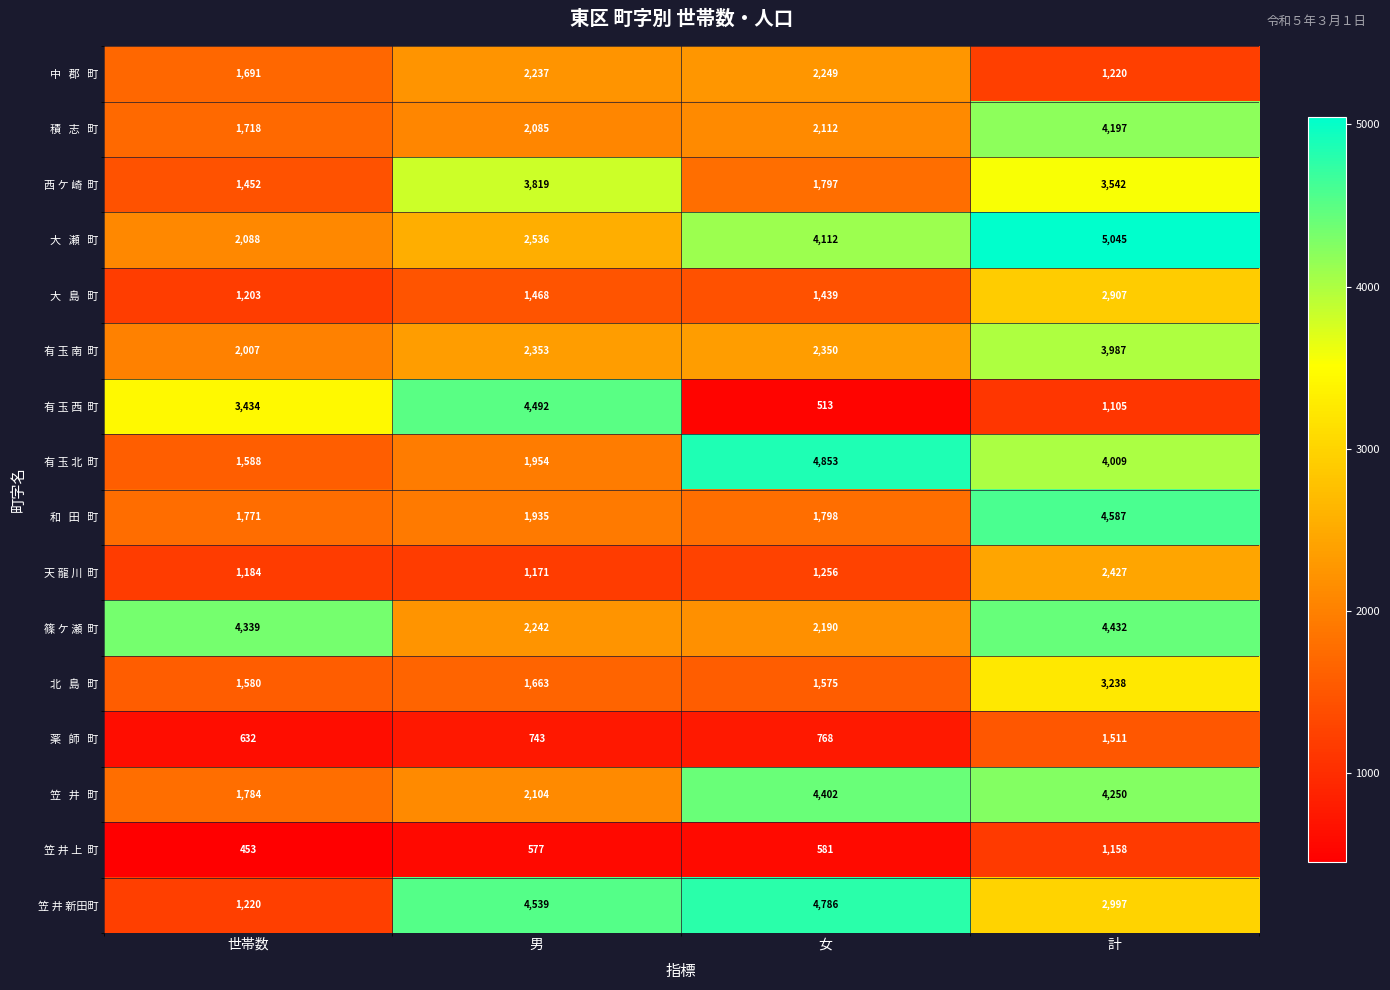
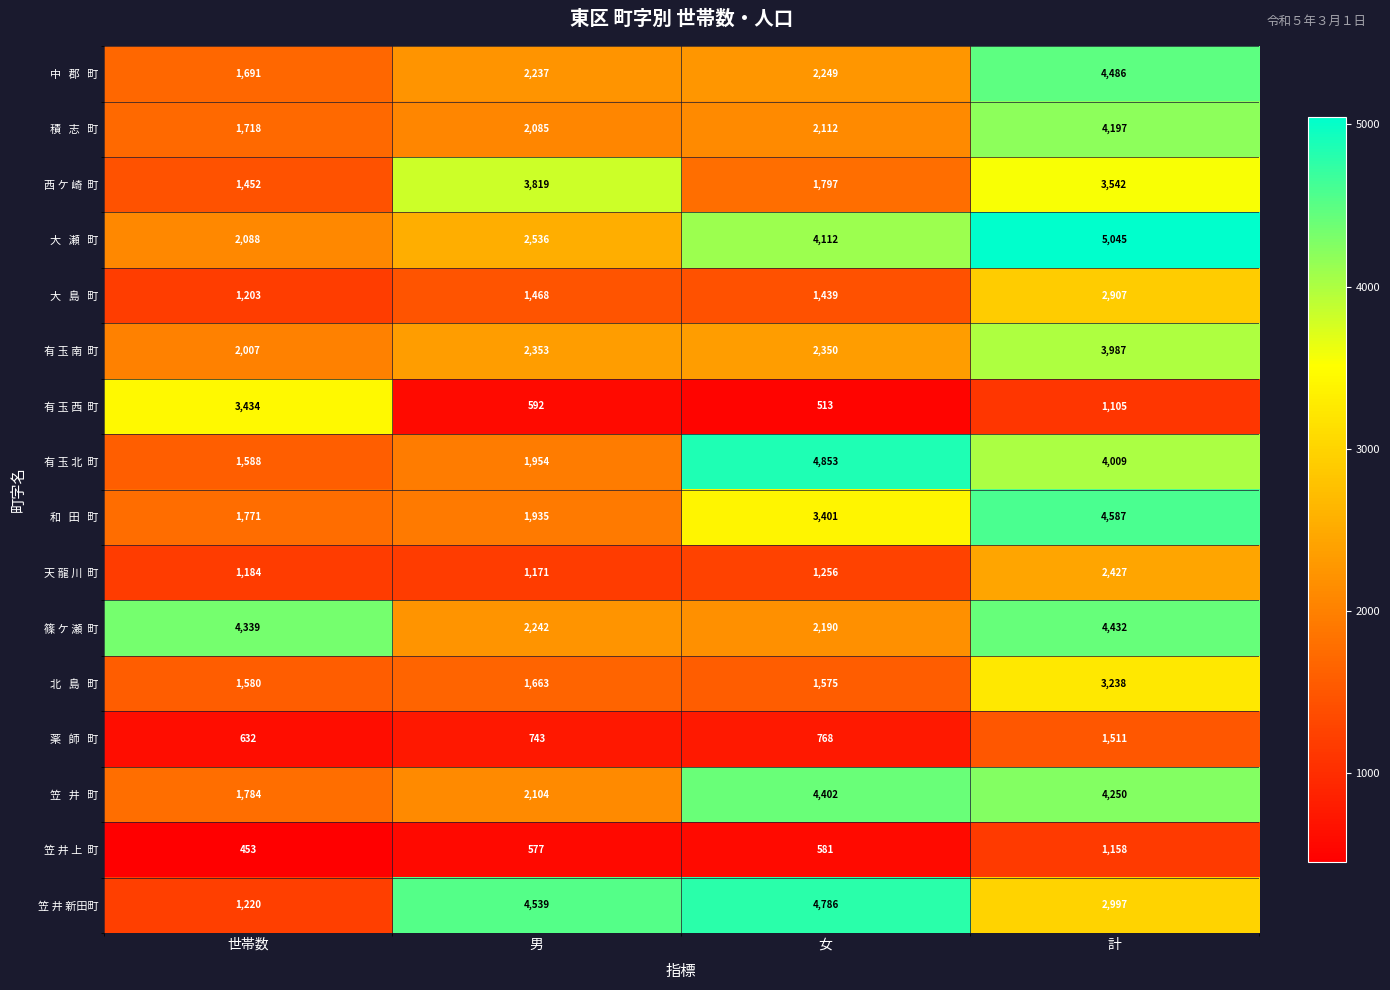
中 郡 町, 計: 1,220 -> 4,486
有 玉 西 町, 男: 4,492 -> 592
和 田 町, 女: 1,798 -> 3,401
